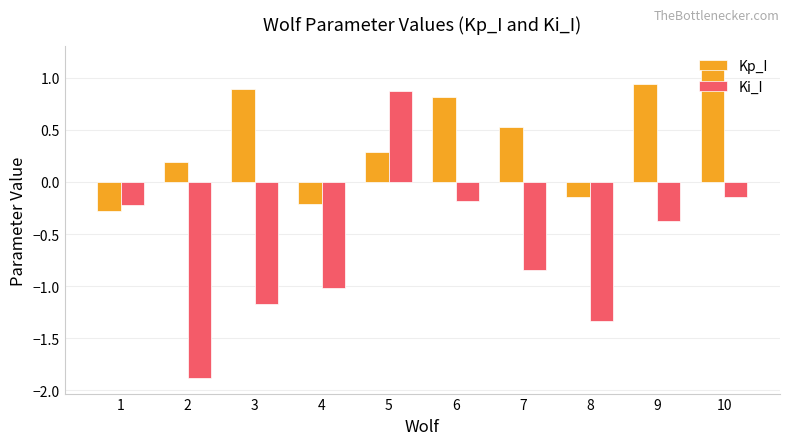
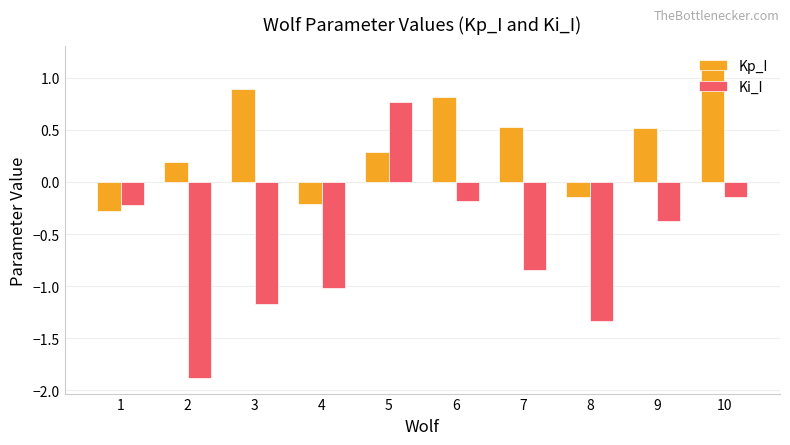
Ki_I, 5: 0.87 -> 0.77
Kp_I, 9: 0.94 -> 0.52
